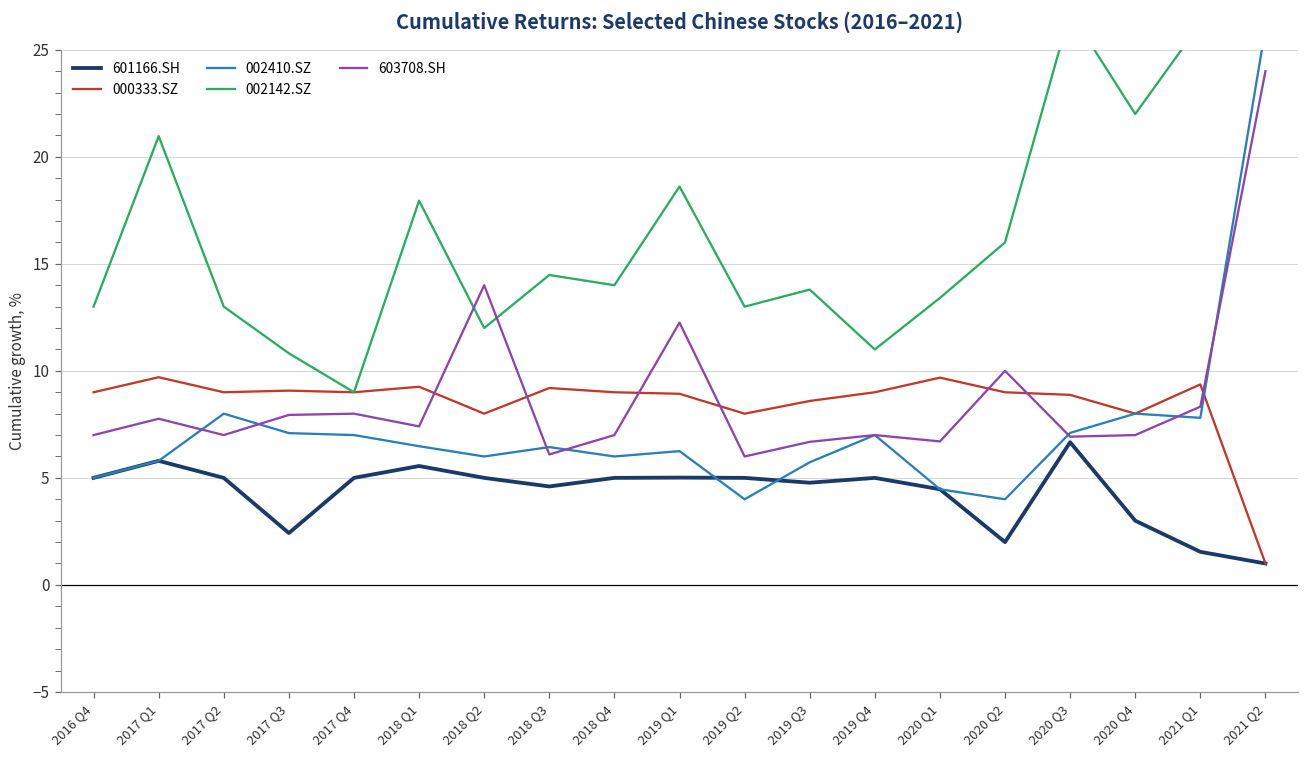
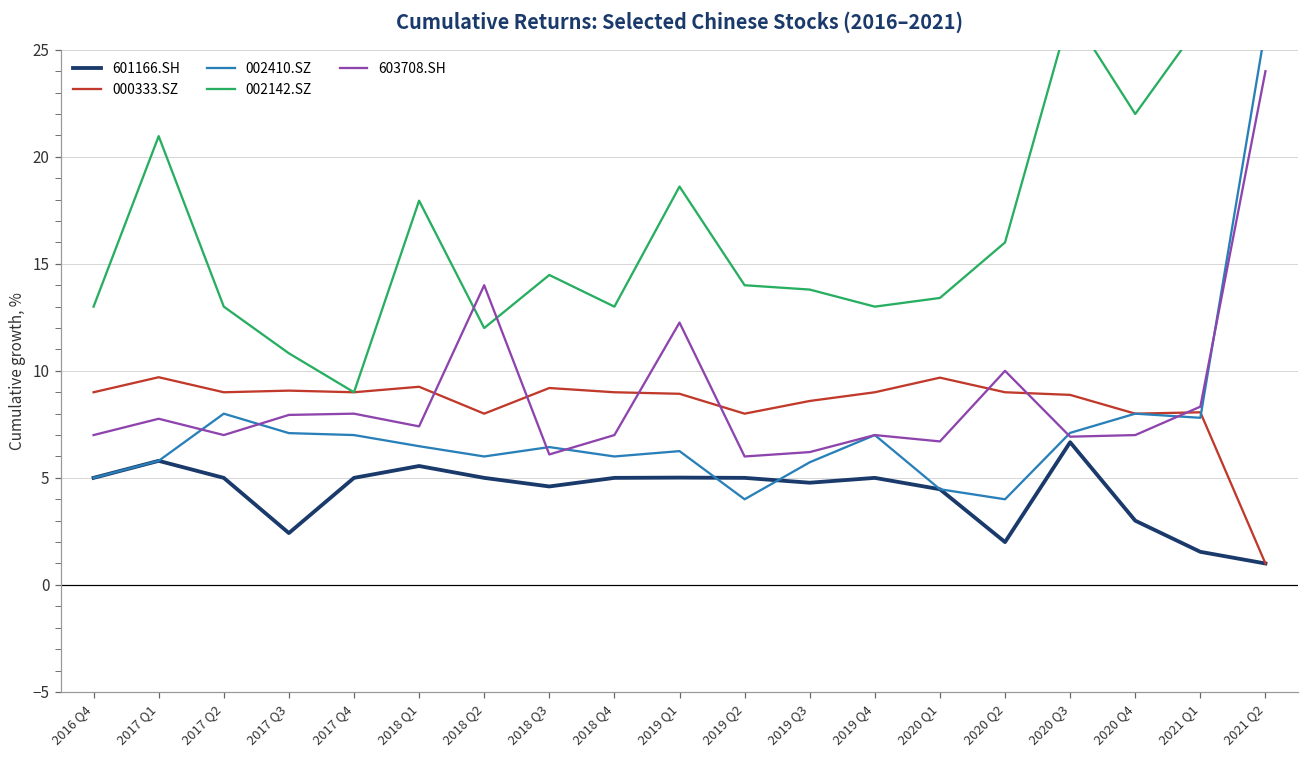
002142.SZ, 2018 Q4: 14.0 -> 13.0
002142.SZ, 2019 Q2: 13.0 -> 14.0
603708.SH, 2019 Q3: 6.7 -> 6.2
002142.SZ, 2019 Q4: 11.0 -> 13.0
000333.SZ, 2021 Q1: 9.4 -> 8.1
